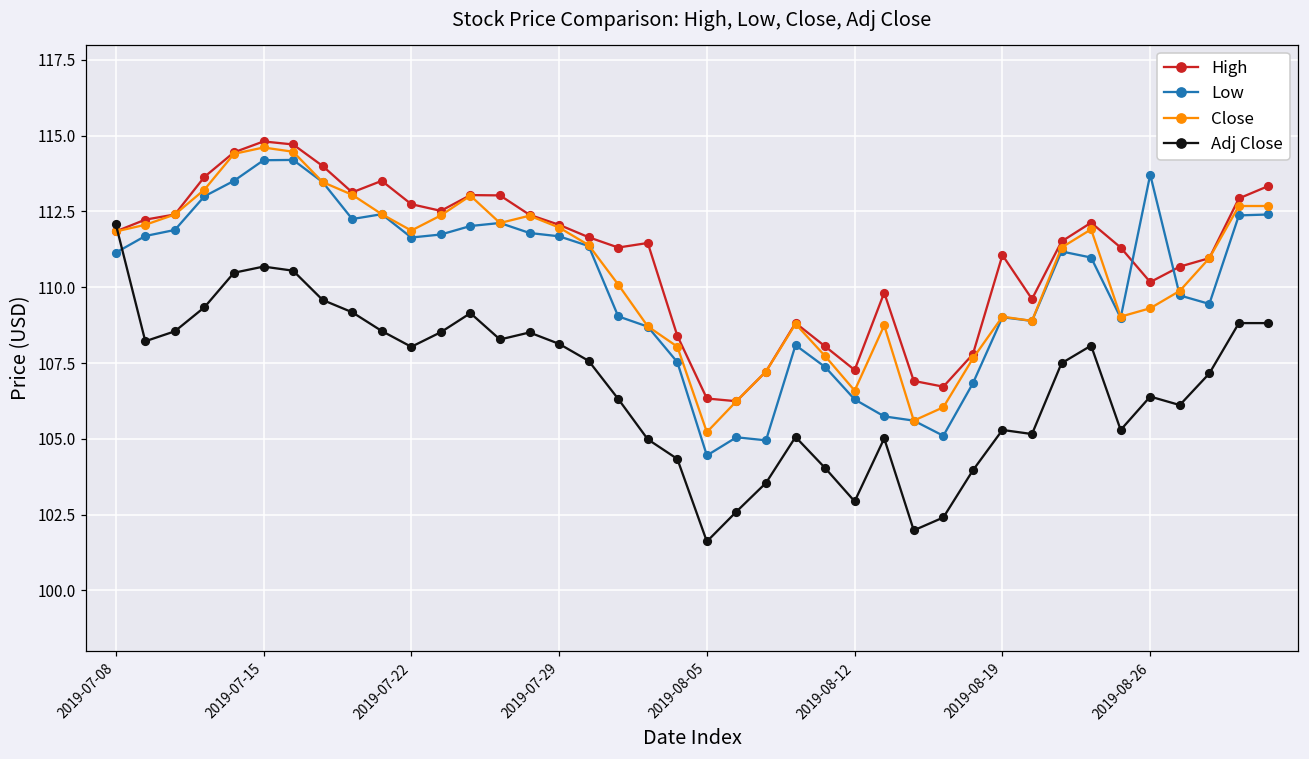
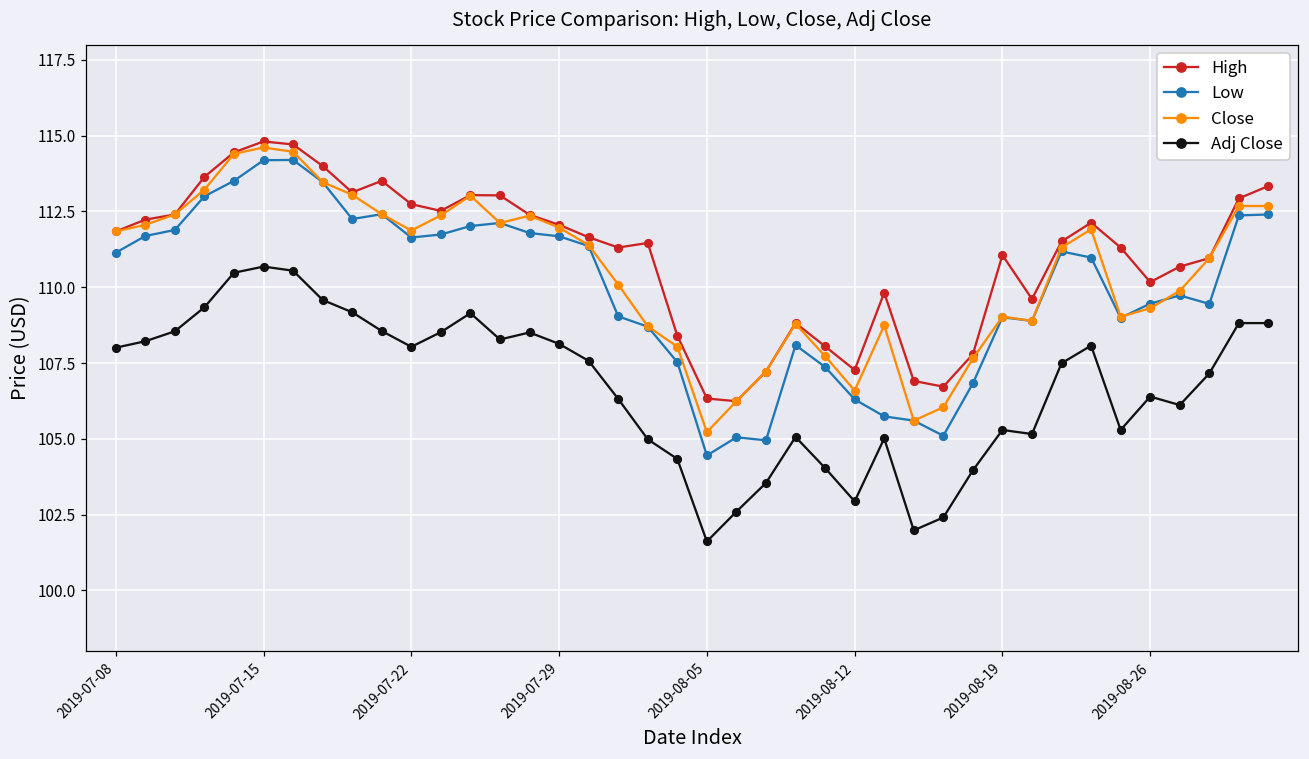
Adj Close, 2019-07-08: 112.1 -> 108.0
Low, 2019-08-26: 113.7 -> 109.5
